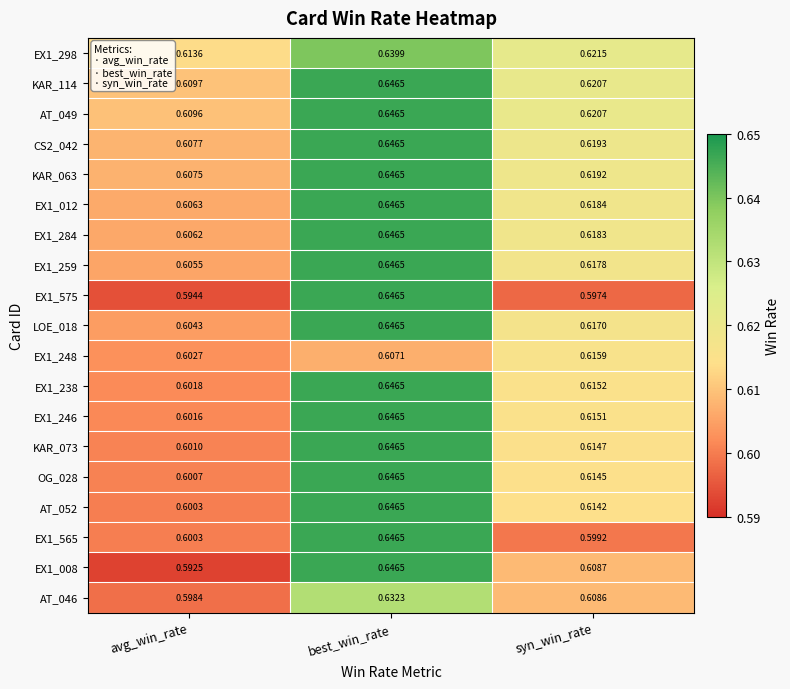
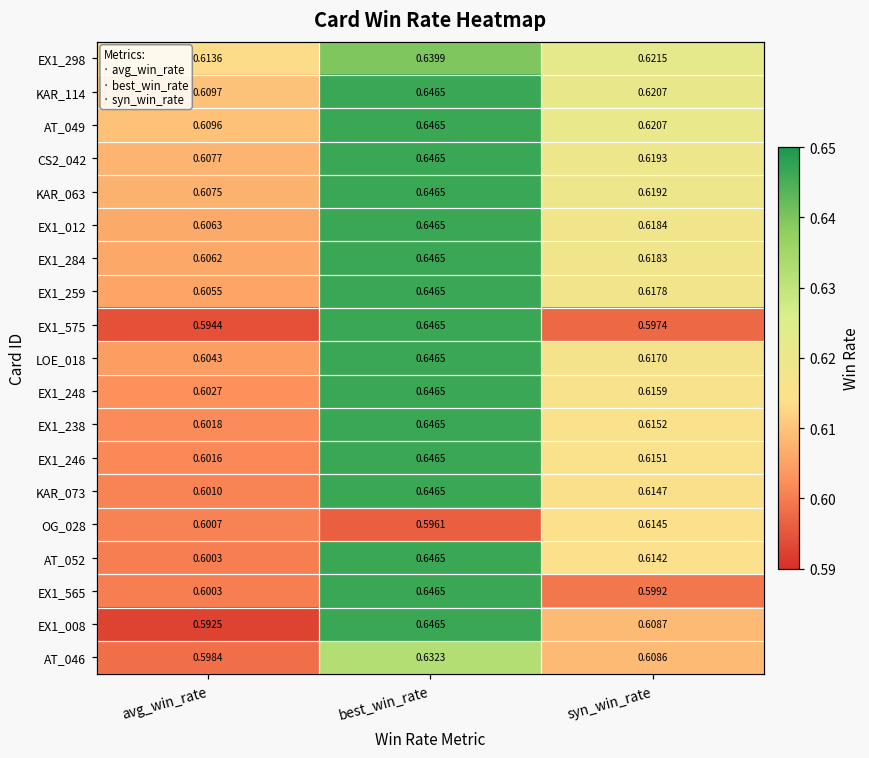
EX1_248, best_win_rate: 0.6071 -> 0.6465
OG_028, best_win_rate: 0.6465 -> 0.5961
